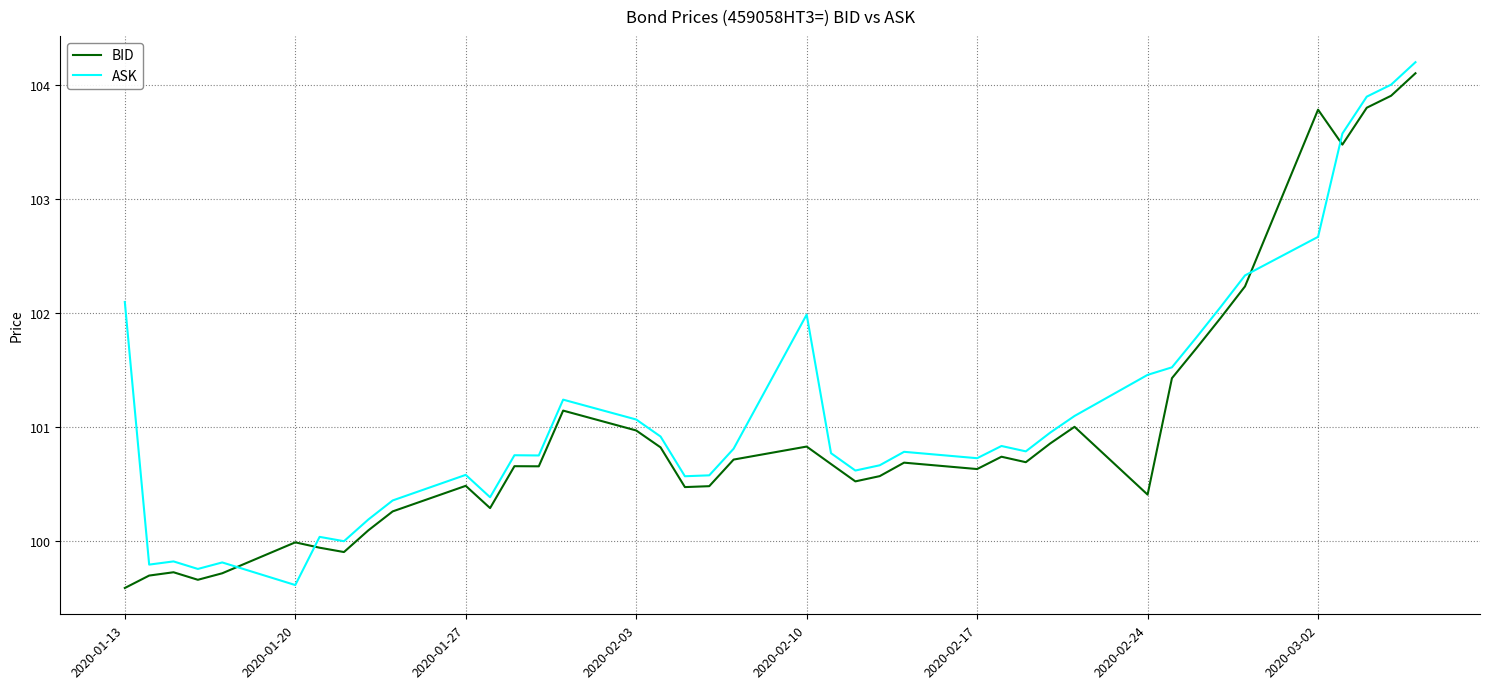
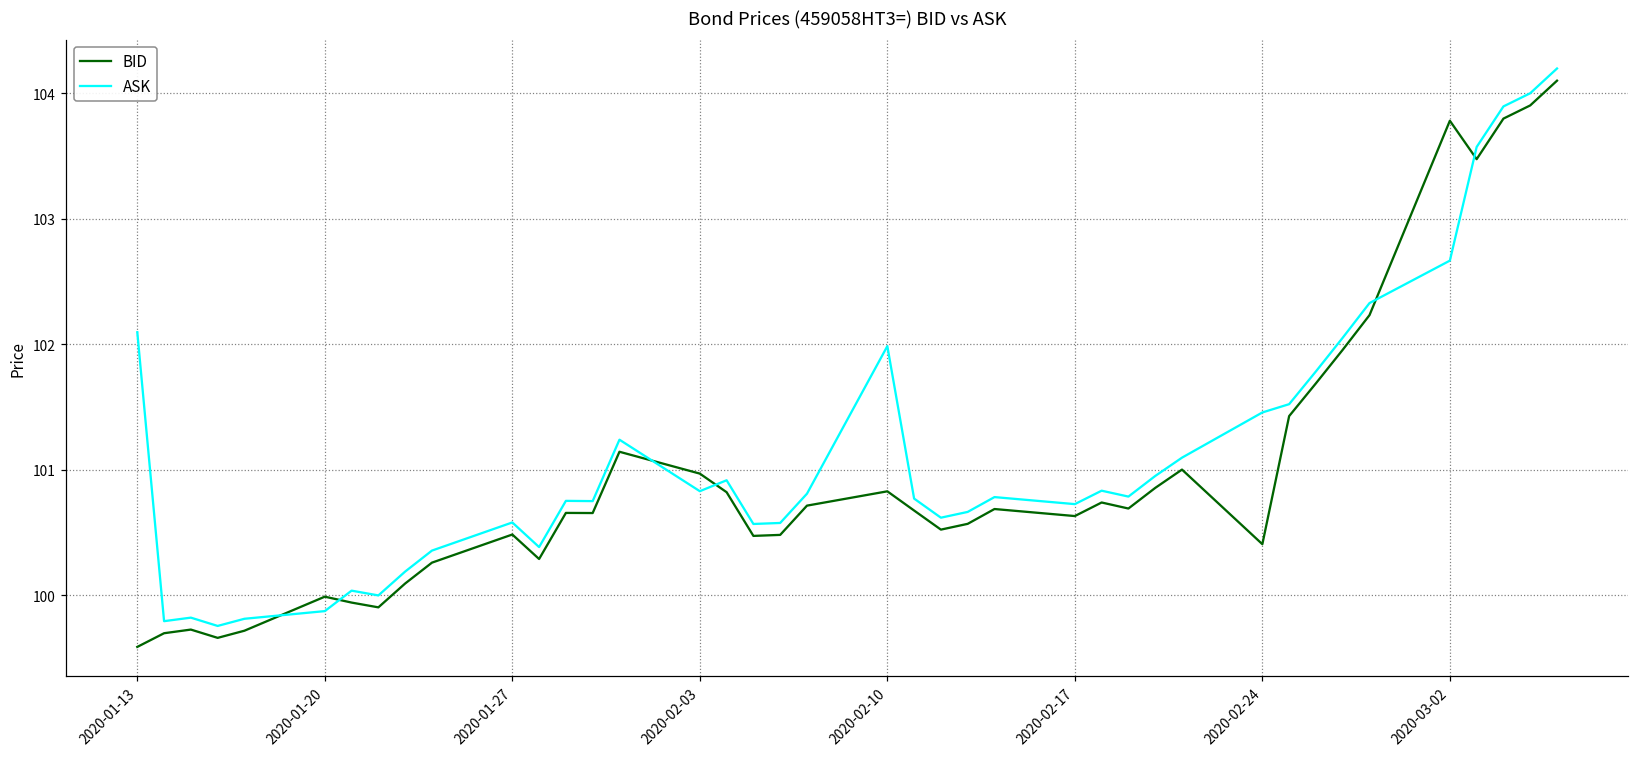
ASK, 2020-01-20: 99.62 -> 99.88
ASK, 2020-02-03: 101.07 -> 100.83
